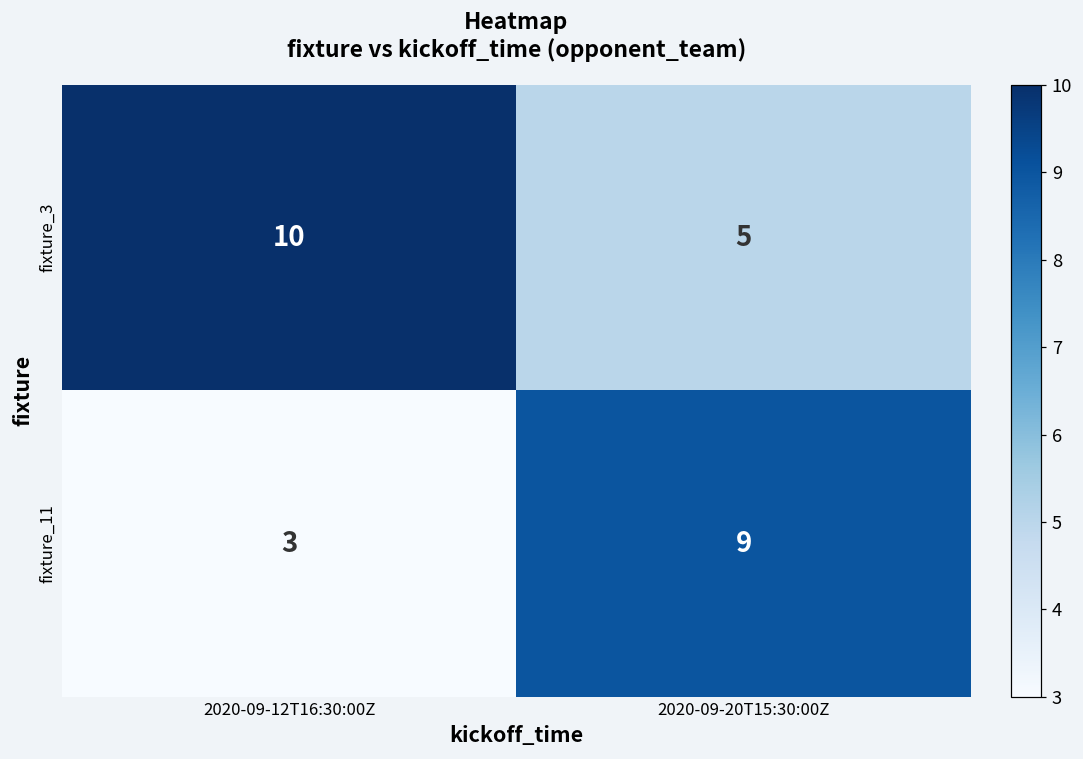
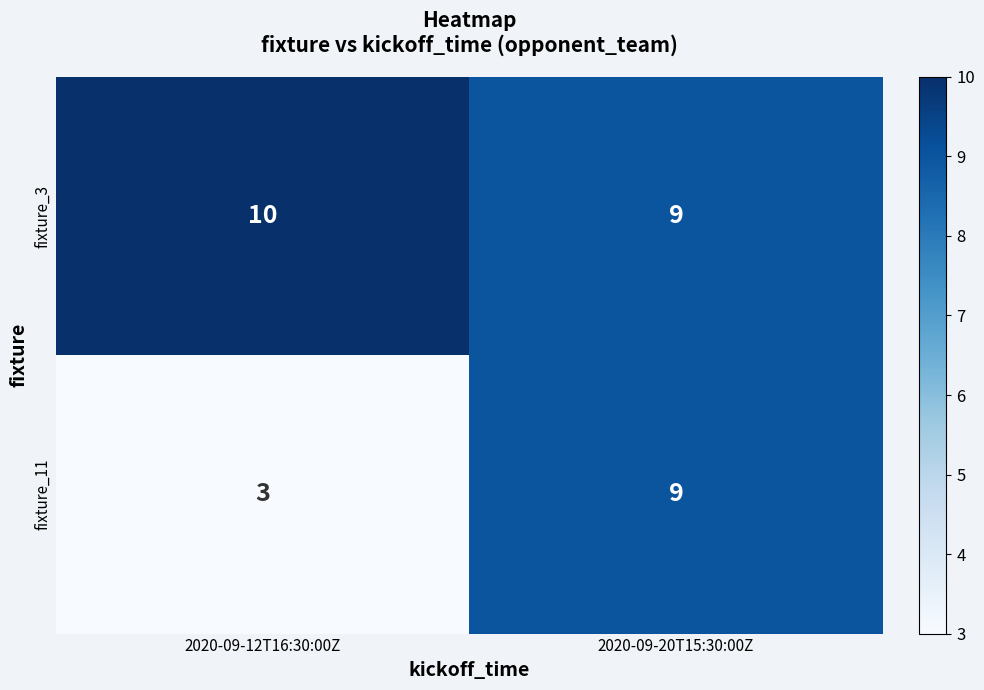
fixture_3, 2020-09-20T15:30:00Z: 5 -> 9
